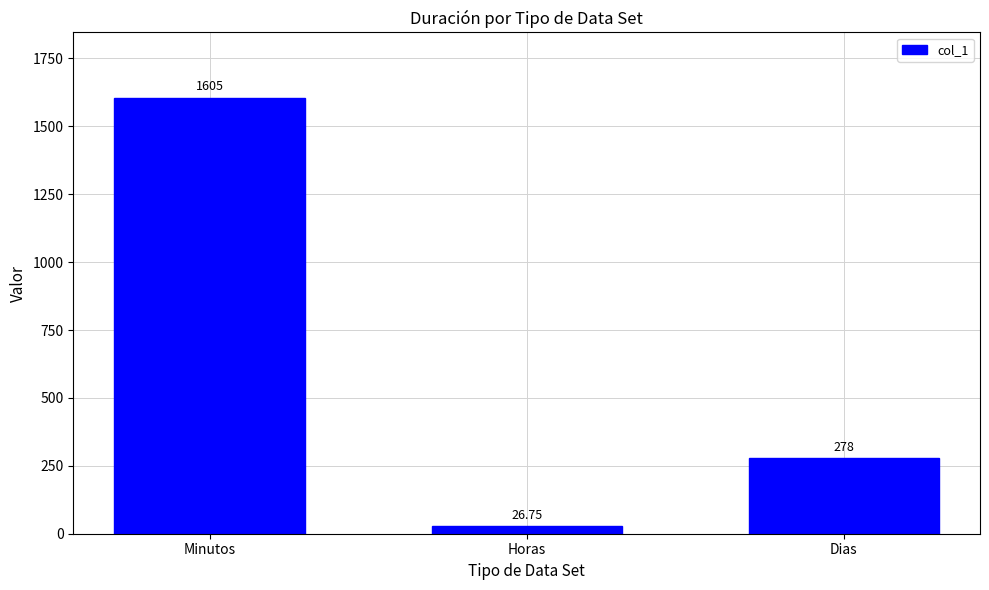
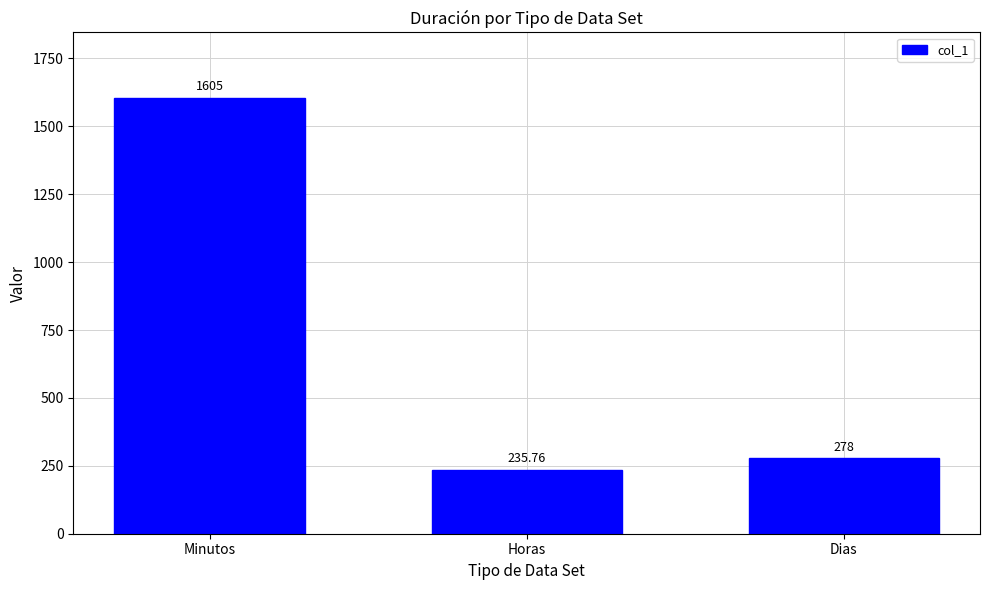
Horas: 26.75 -> 235.76
